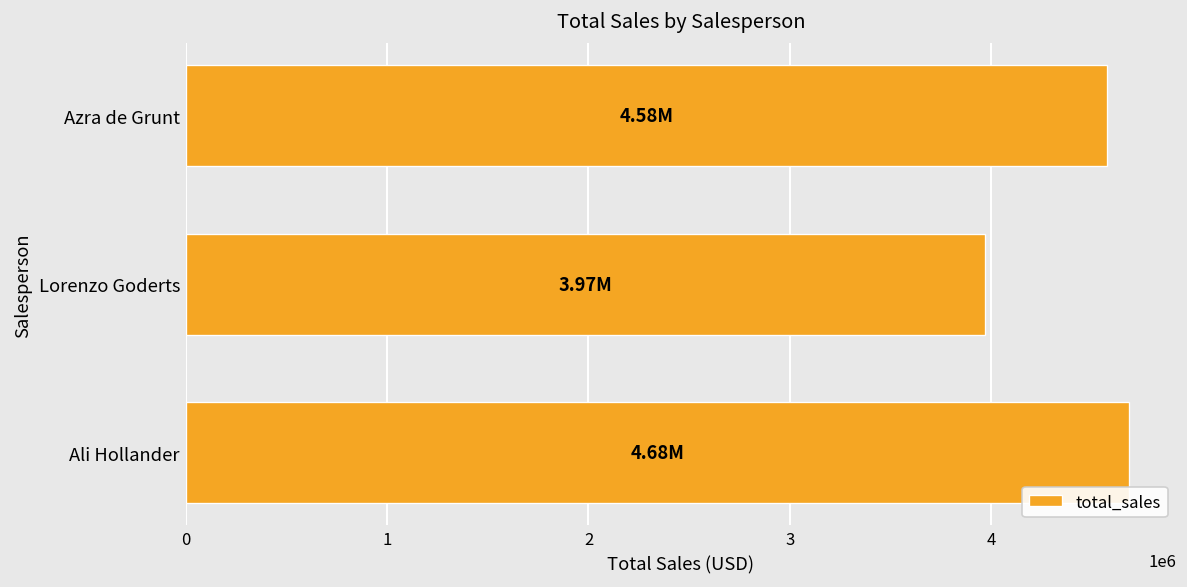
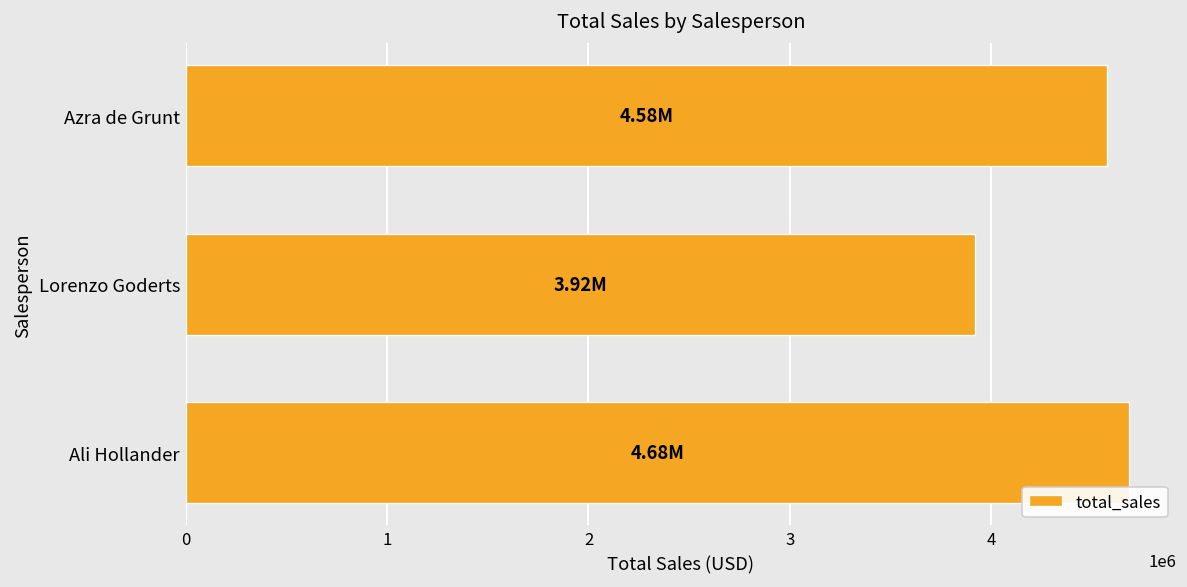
Lorenzo Goderts: 3.97M -> 3.92M
